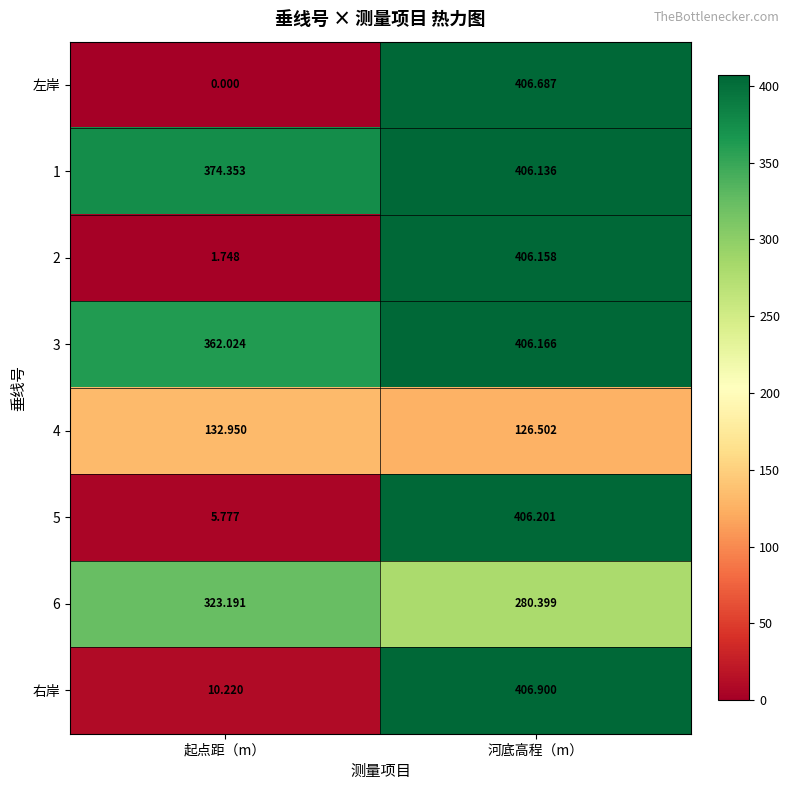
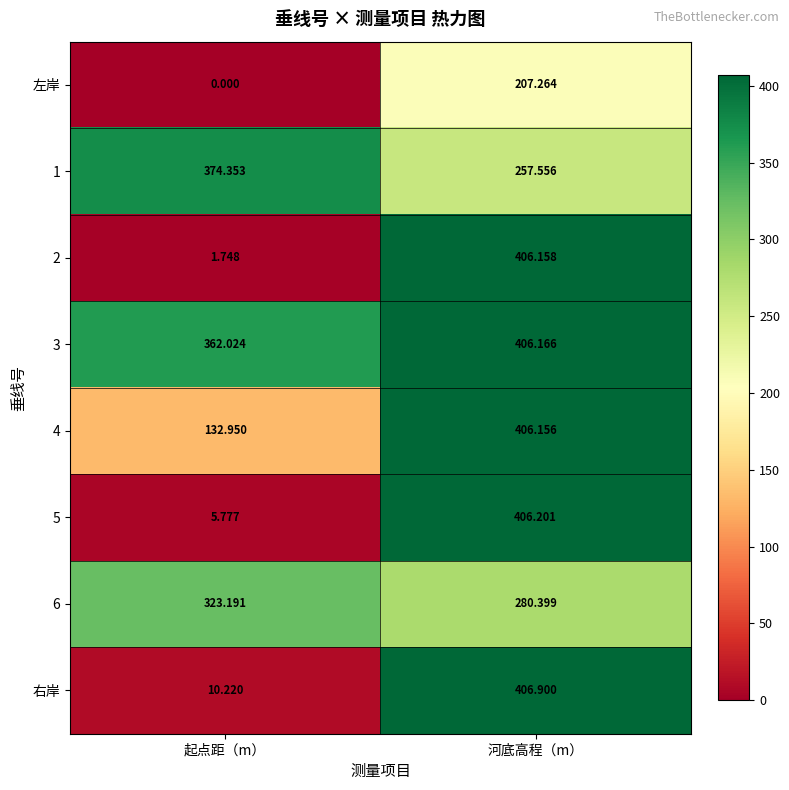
左岸, 河底高程（m）: 406.687 -> 207.264
1, 河底高程（m）: 406.136 -> 257.556
4, 河底高程（m）: 126.502 -> 406.156
